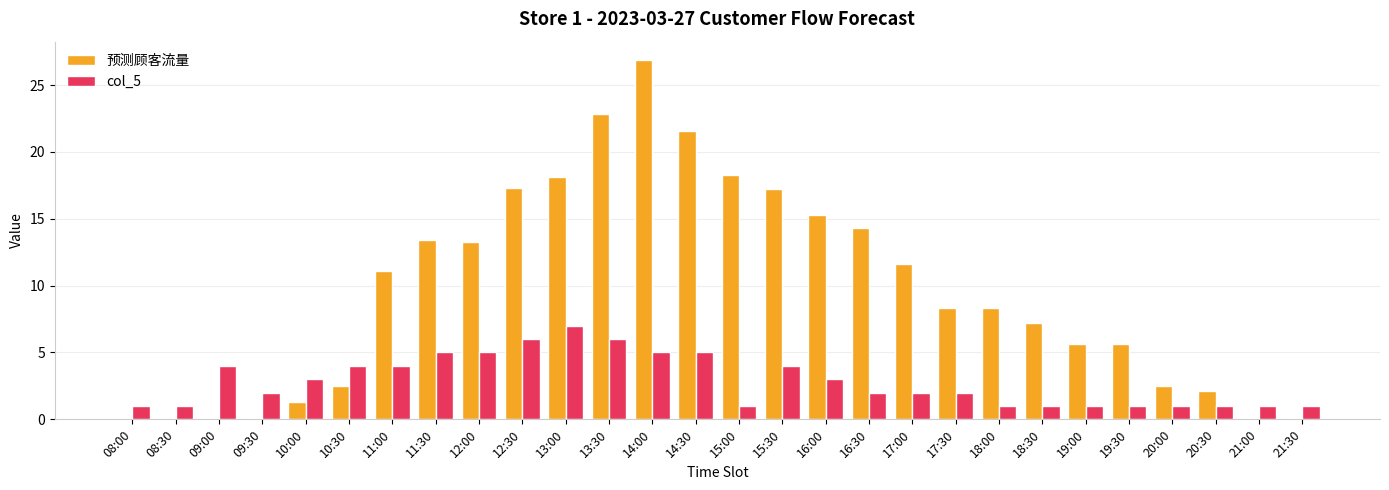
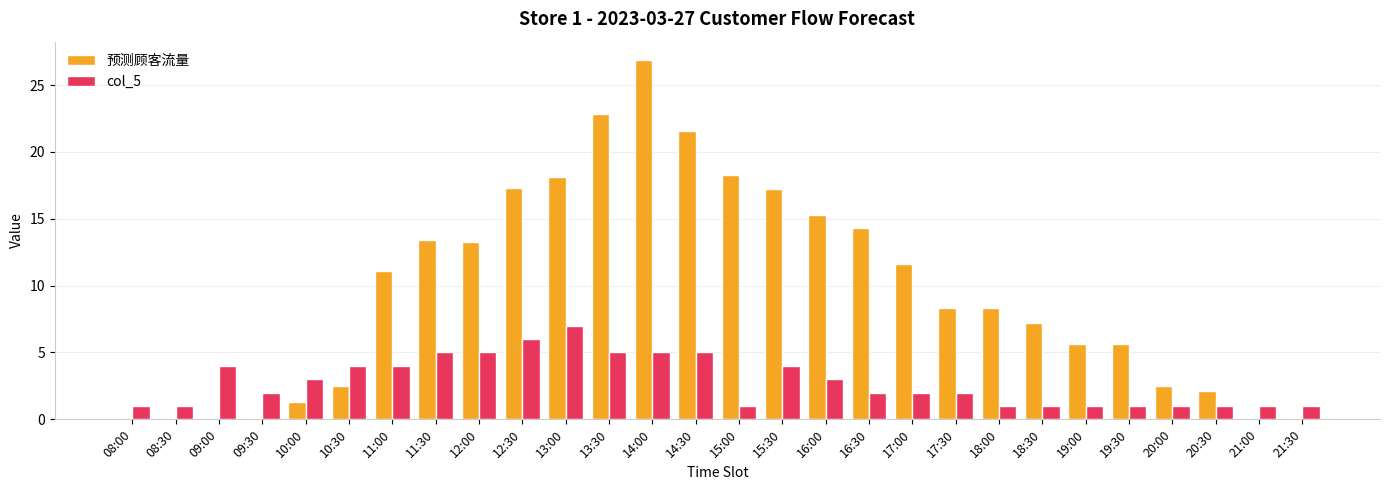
col_5, 13:30: 6 -> 5
